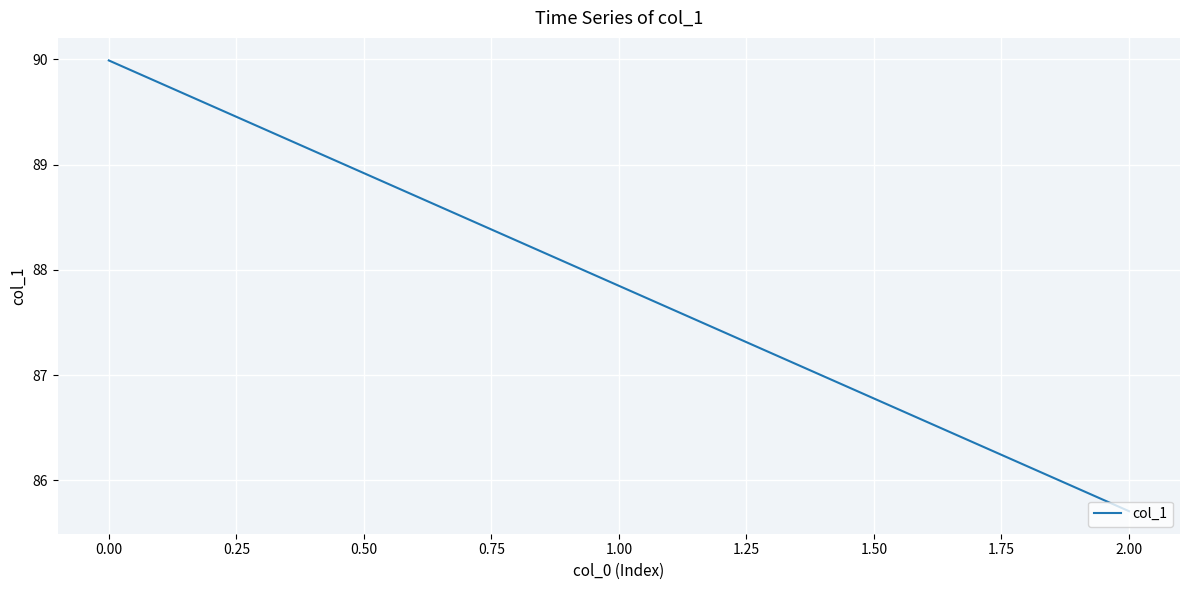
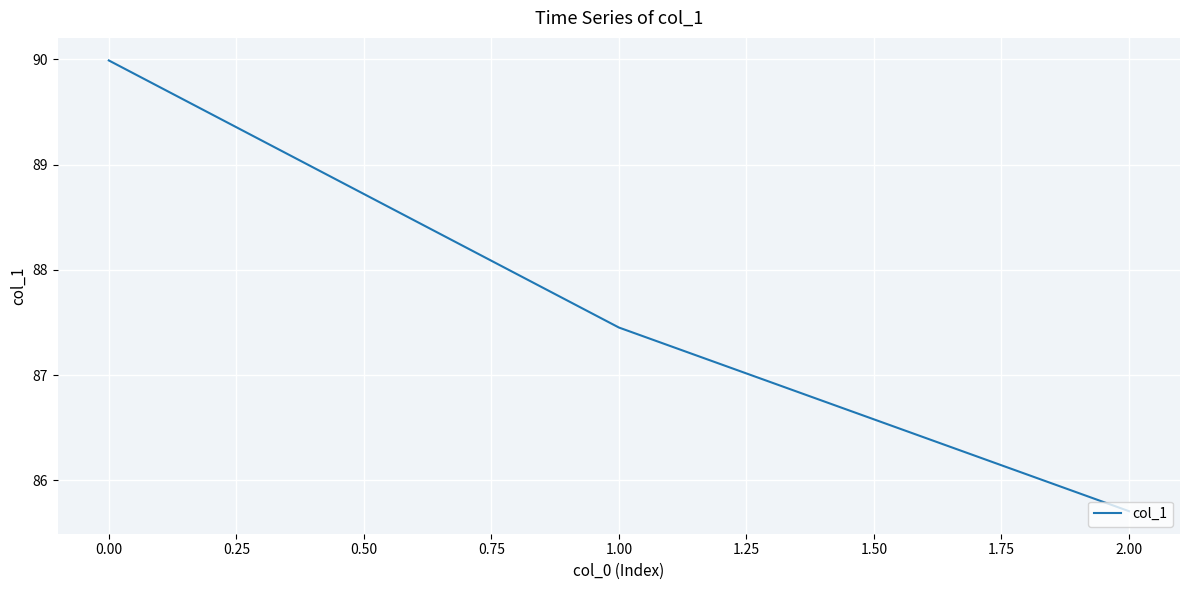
1.00: 87.85 -> 87.45
